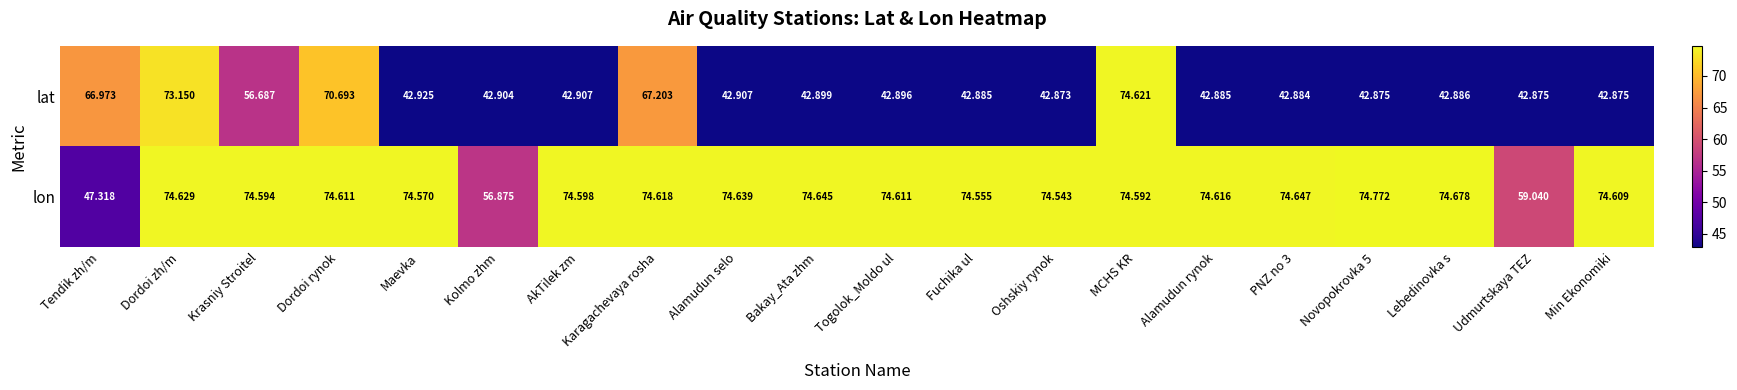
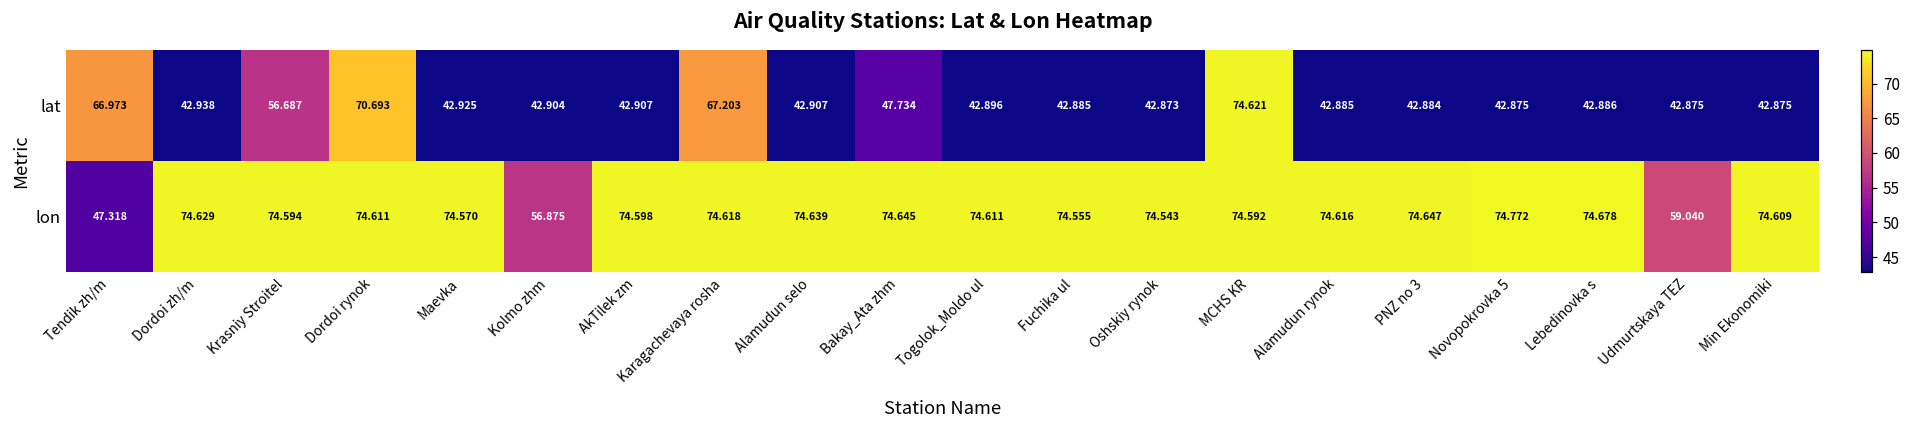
lat, Dordoi zh/m: 73.150 -> 42.938
lat, Bakay_Ata zhm: 42.899 -> 47.734
